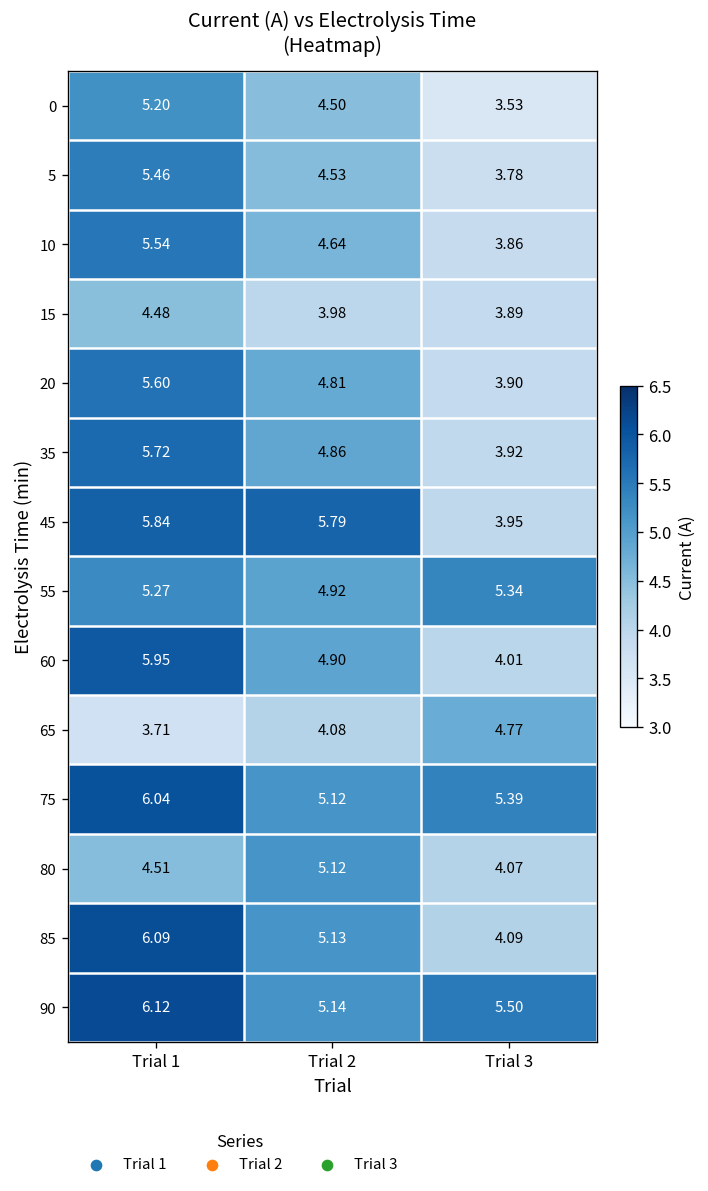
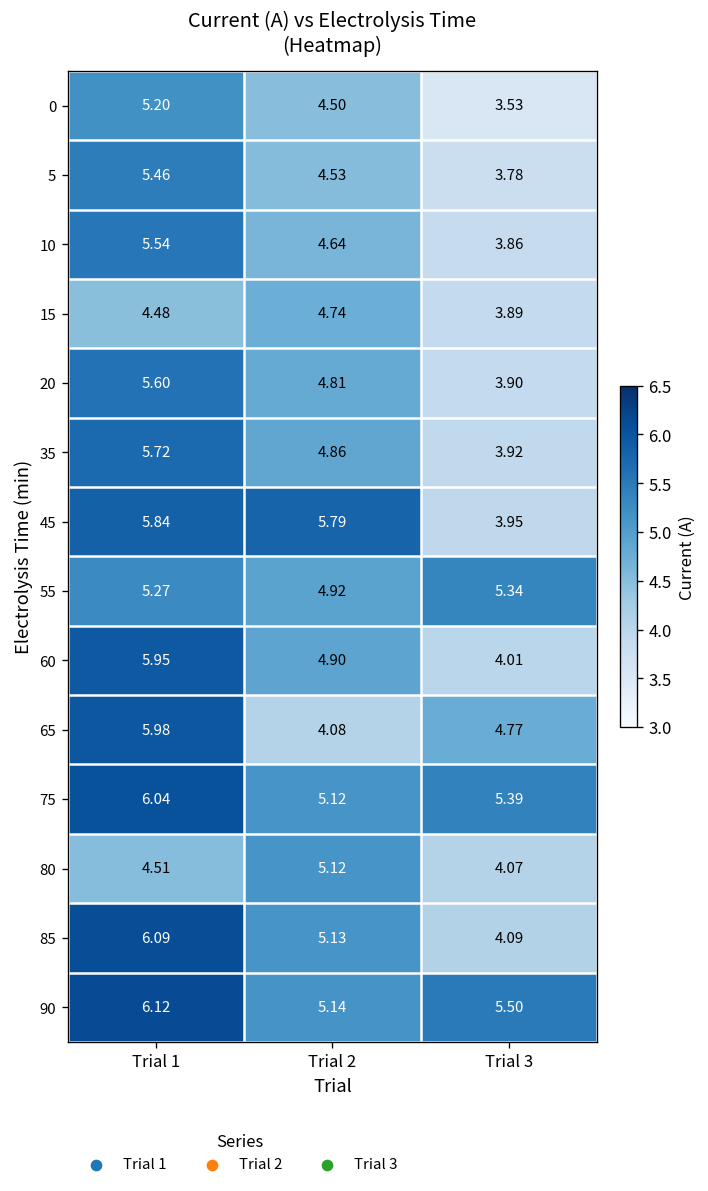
15, Trial 2: 3.98 -> 4.74
65, Trial 1: 3.71 -> 5.98
